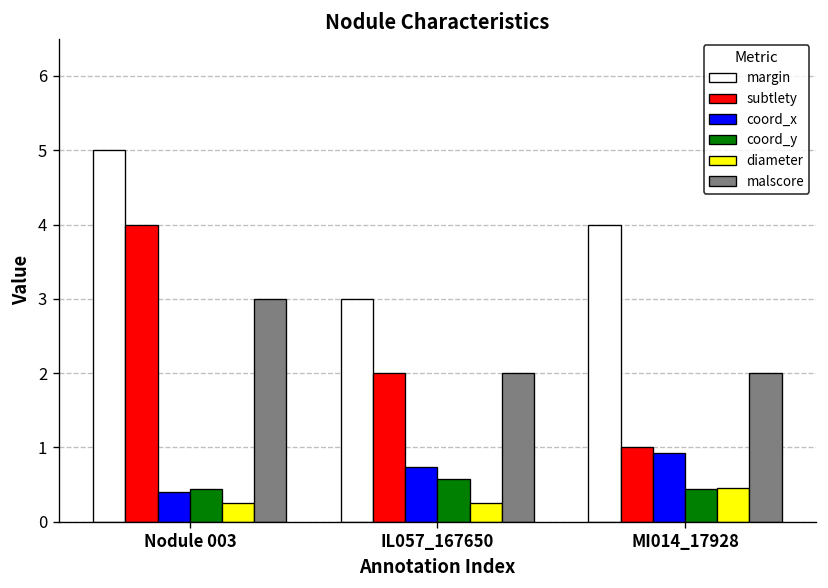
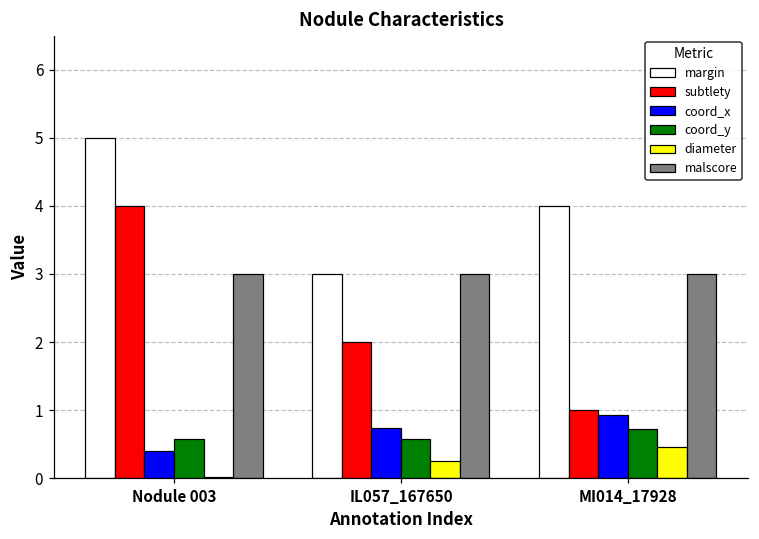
coord_y, Nodule 003: 0.4 -> 0.6
diameter, Nodule 003: 0.2 -> 0.0
malscore, IL057_167650: 2 -> 3
coord_y, MI014_17928: 0.4 -> 0.7
malscore, MI014_17928: 2 -> 3
